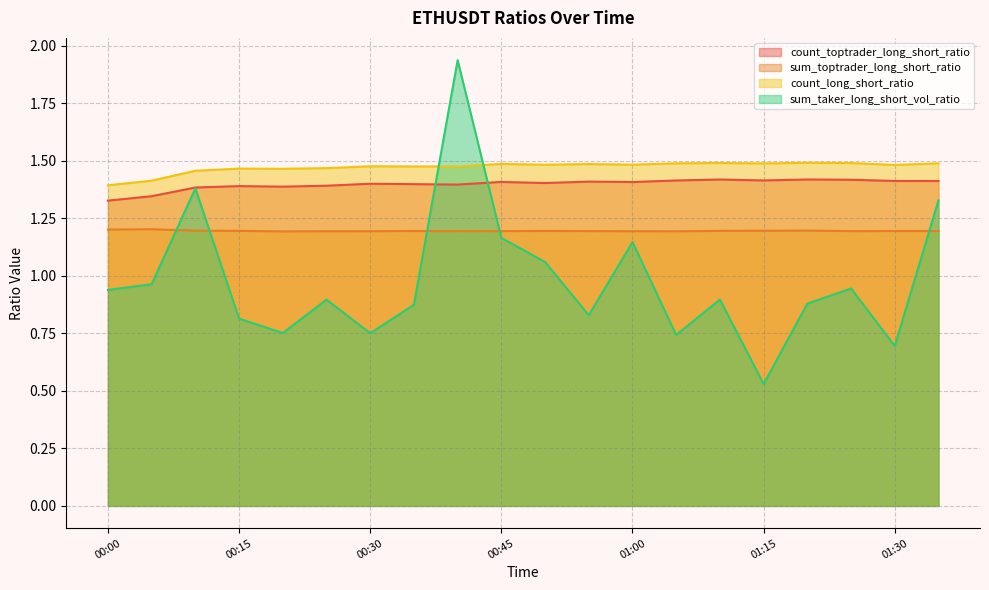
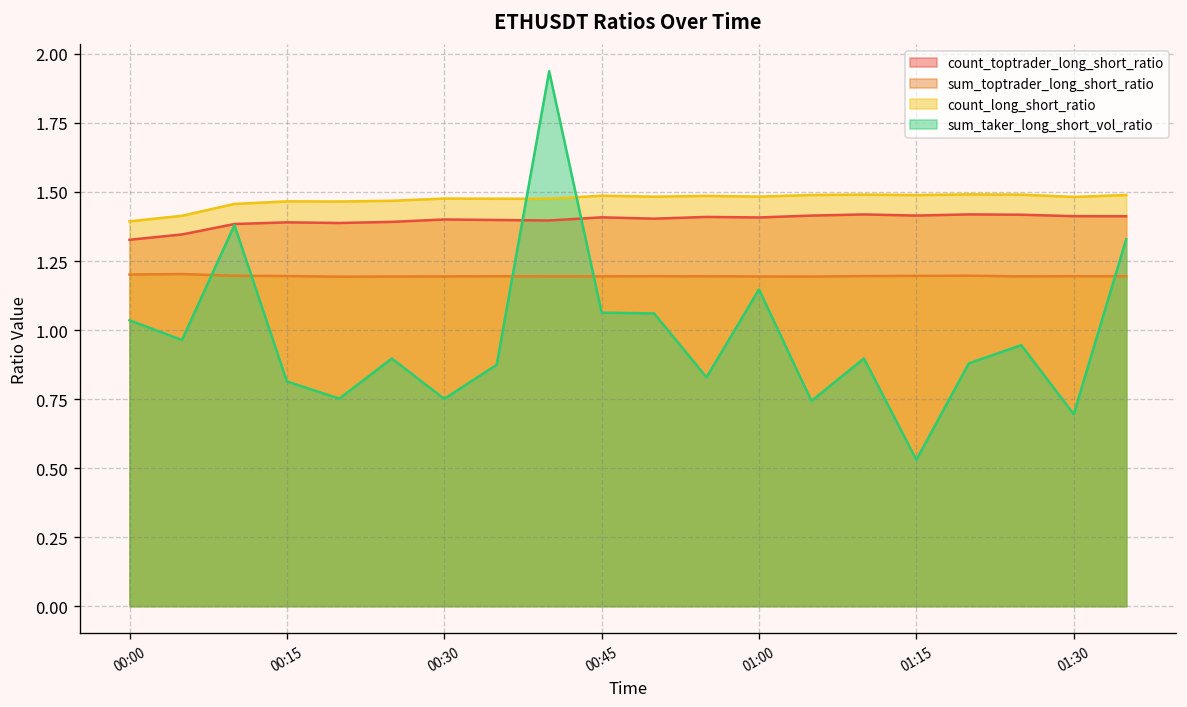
sum_taker_long_short_vol_ratio, 00:00: 0.94 -> 1.04
sum_taker_long_short_vol_ratio, 00:45: 1.17 -> 1.06
